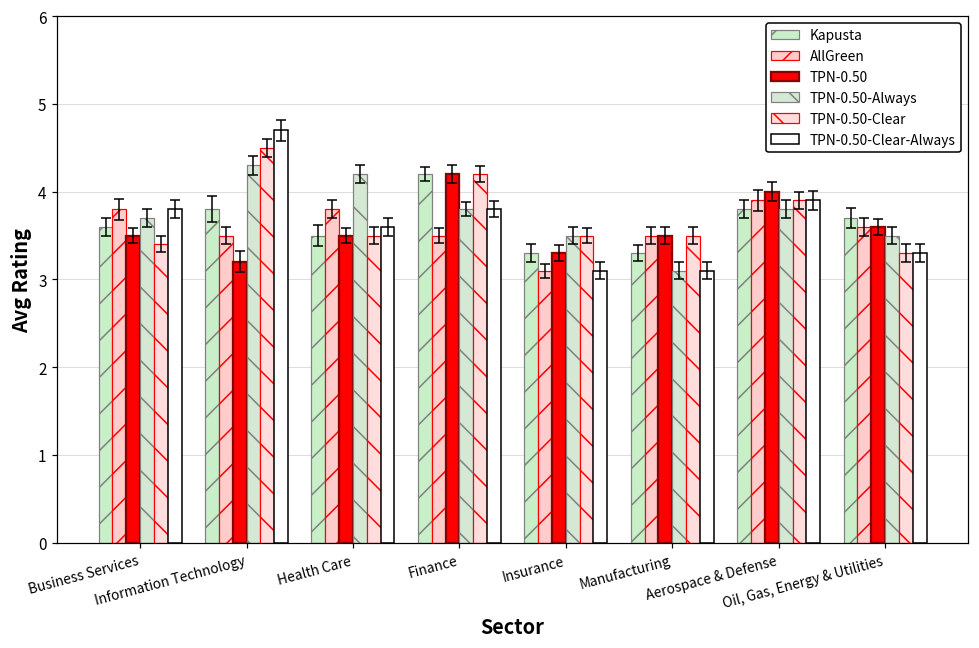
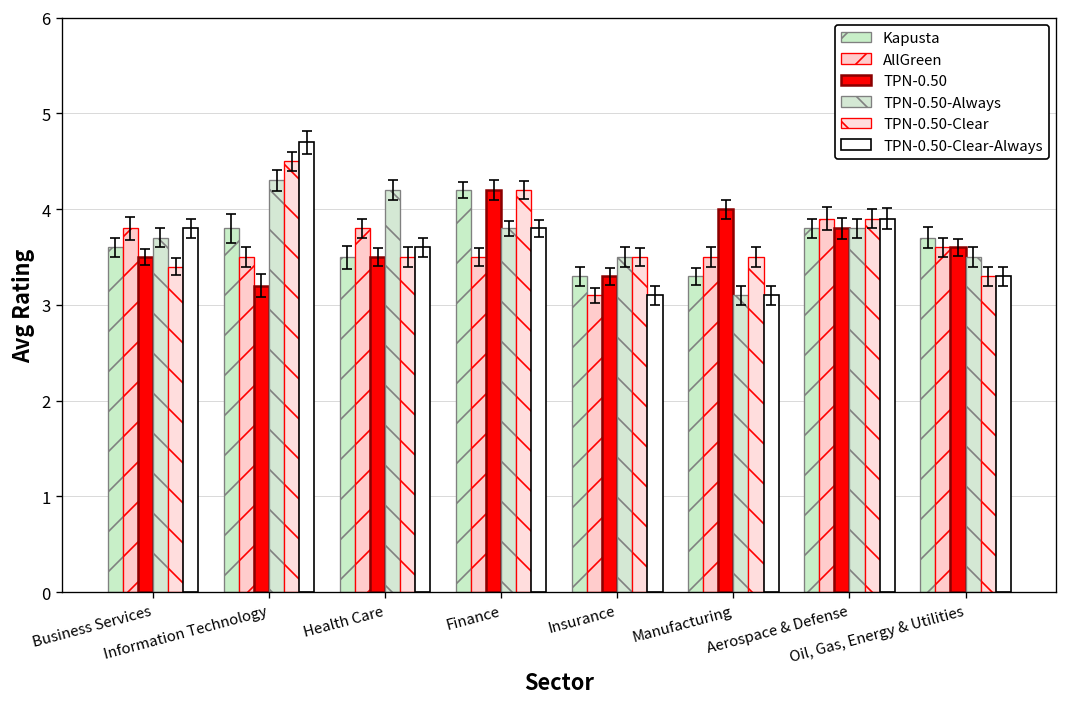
TPN-0.50, Manufacturing: 3.5 -> 4.0
TPN-0.50, Aerospace & Defense: 4.0 -> 3.8
